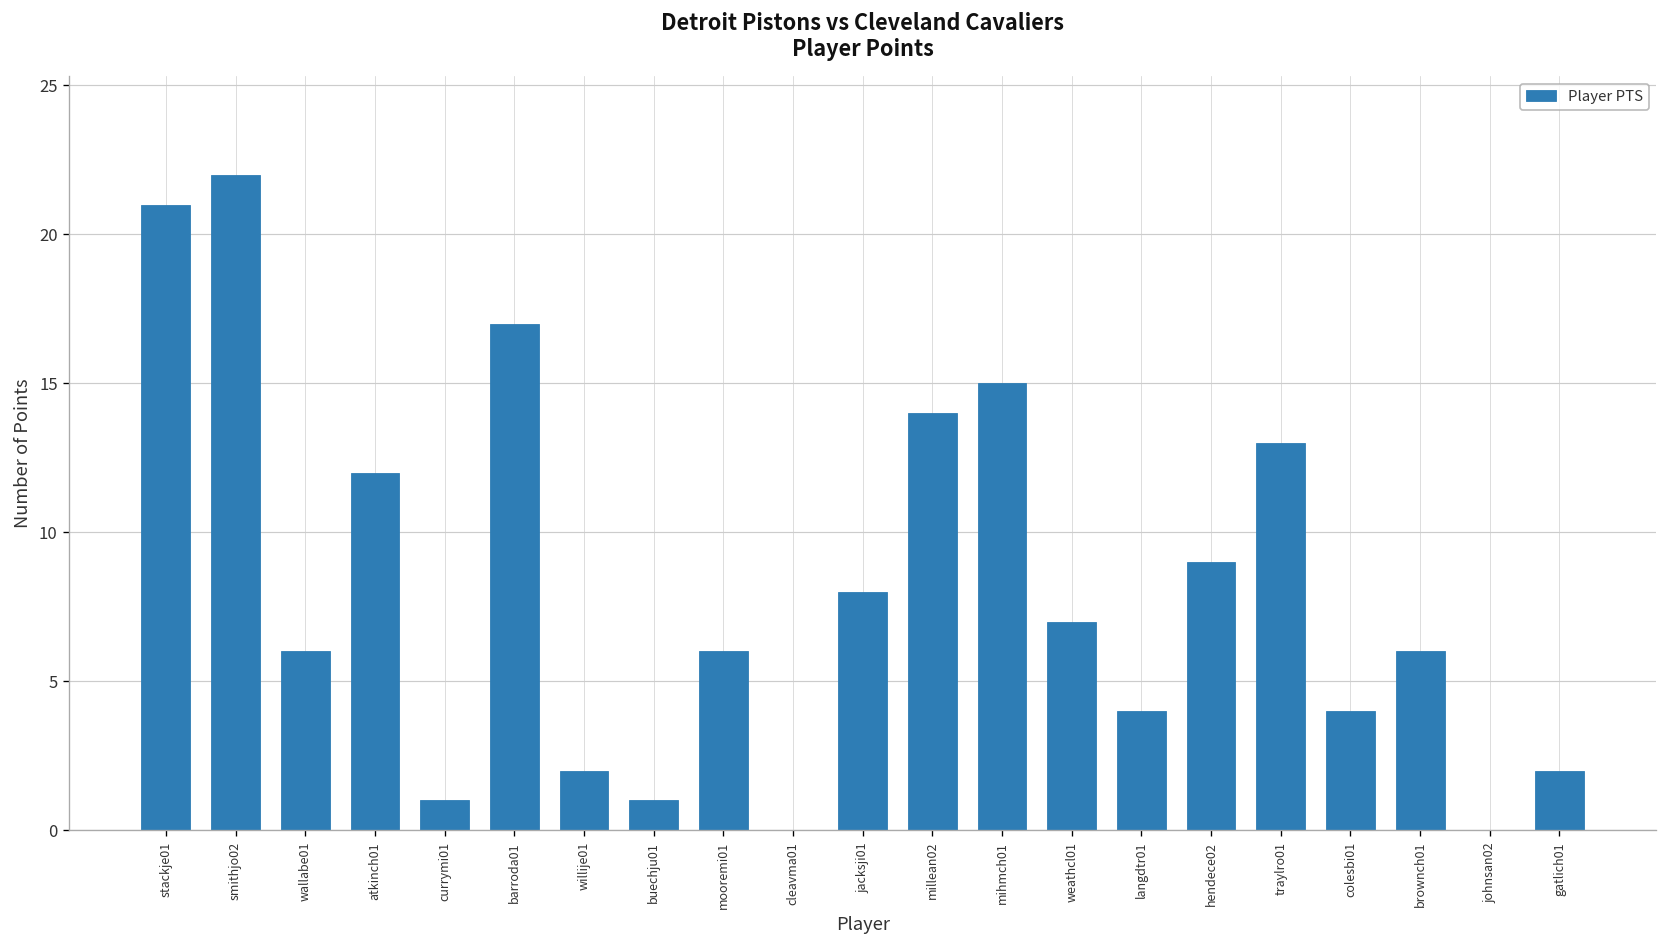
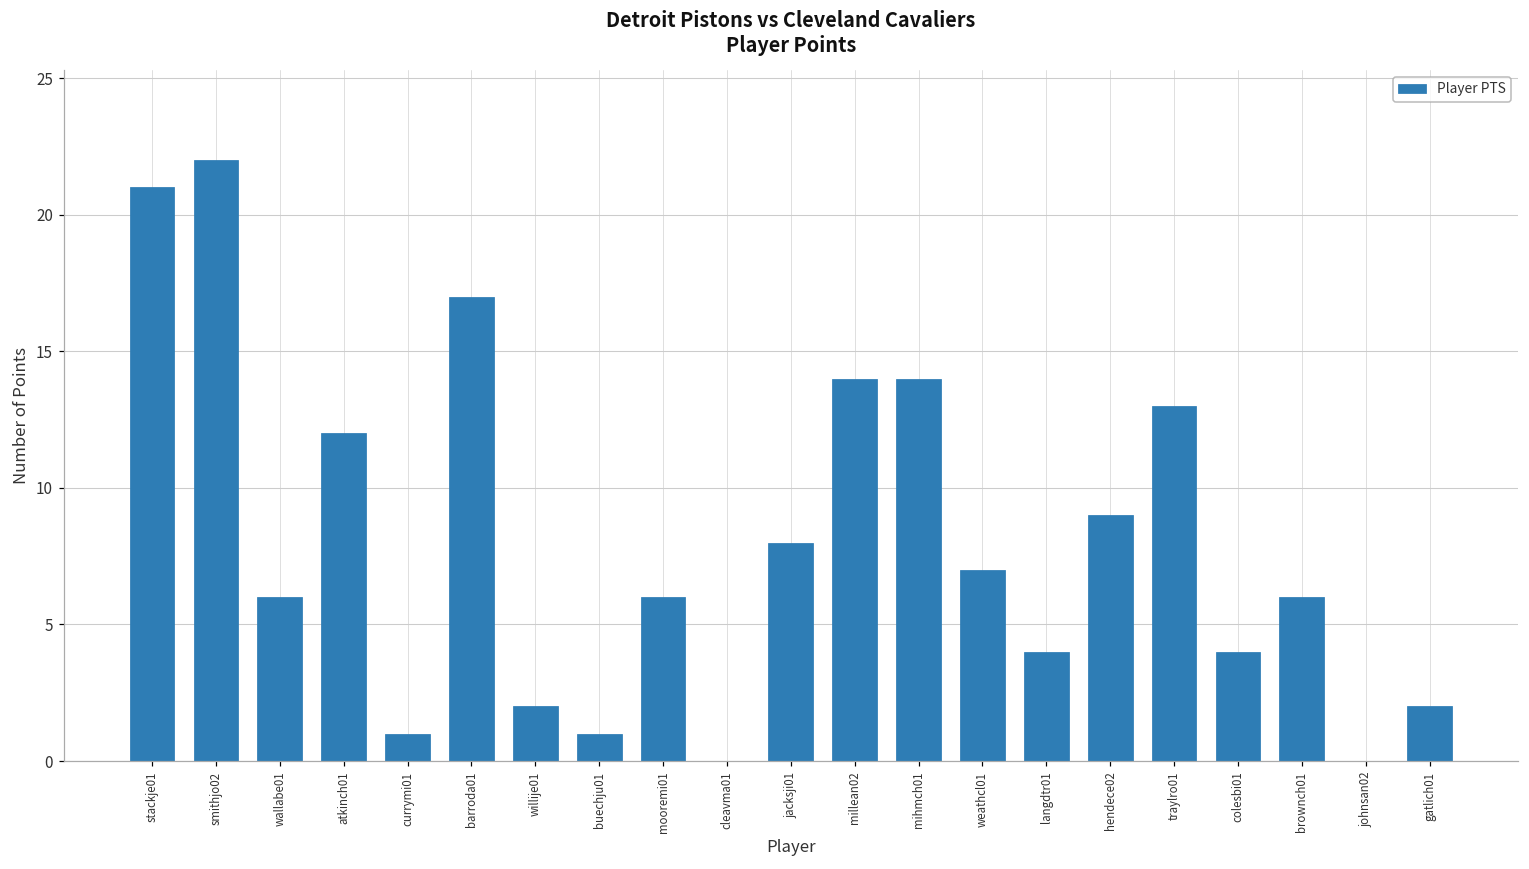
mihmch01: 15 -> 14
